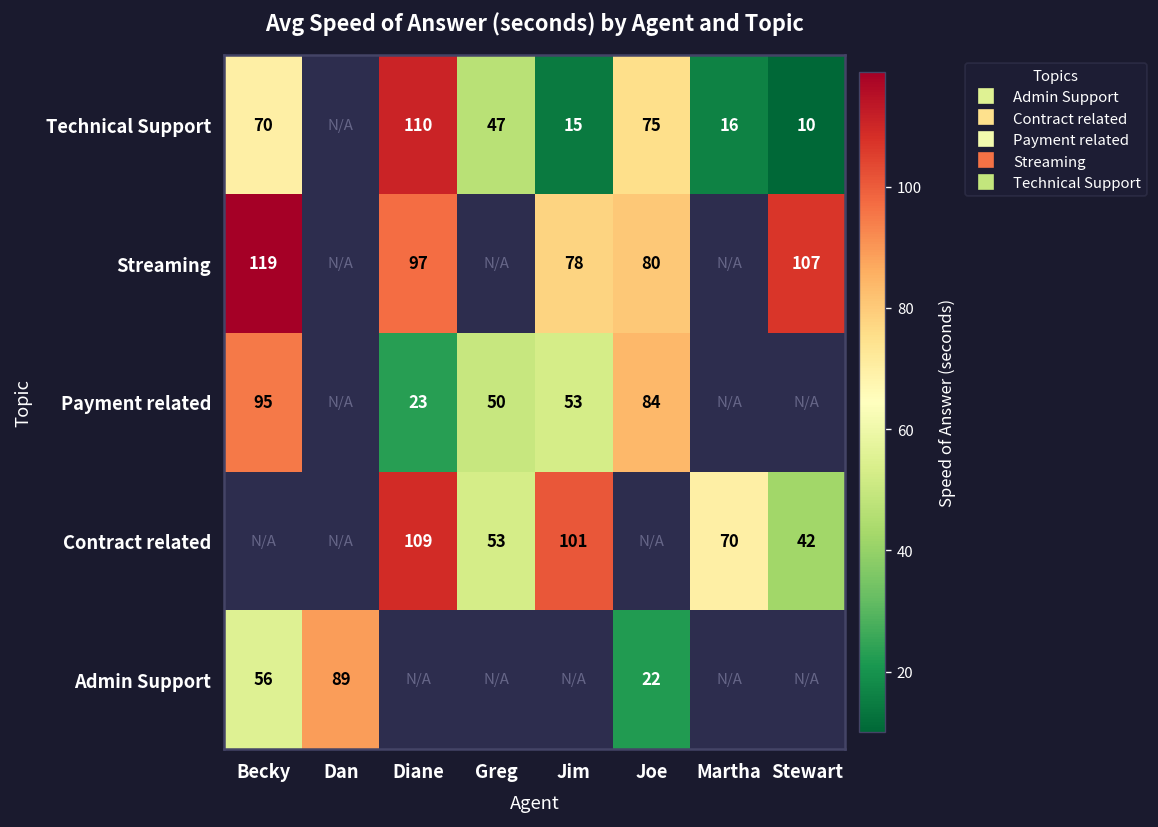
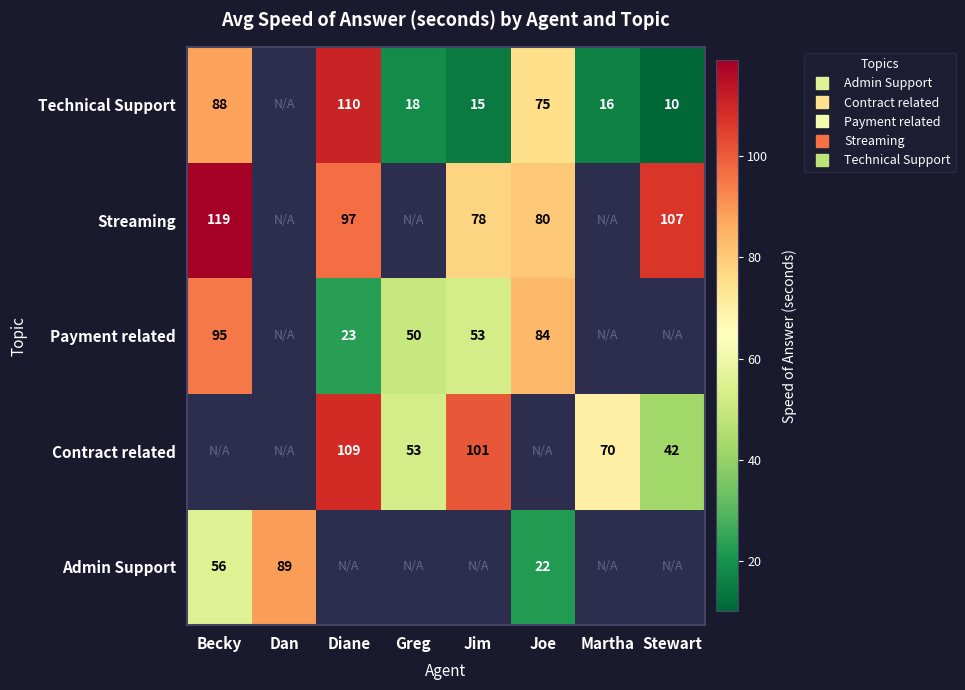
Technical Support, Becky: 70 -> 88
Technical Support, Greg: 47 -> 18
